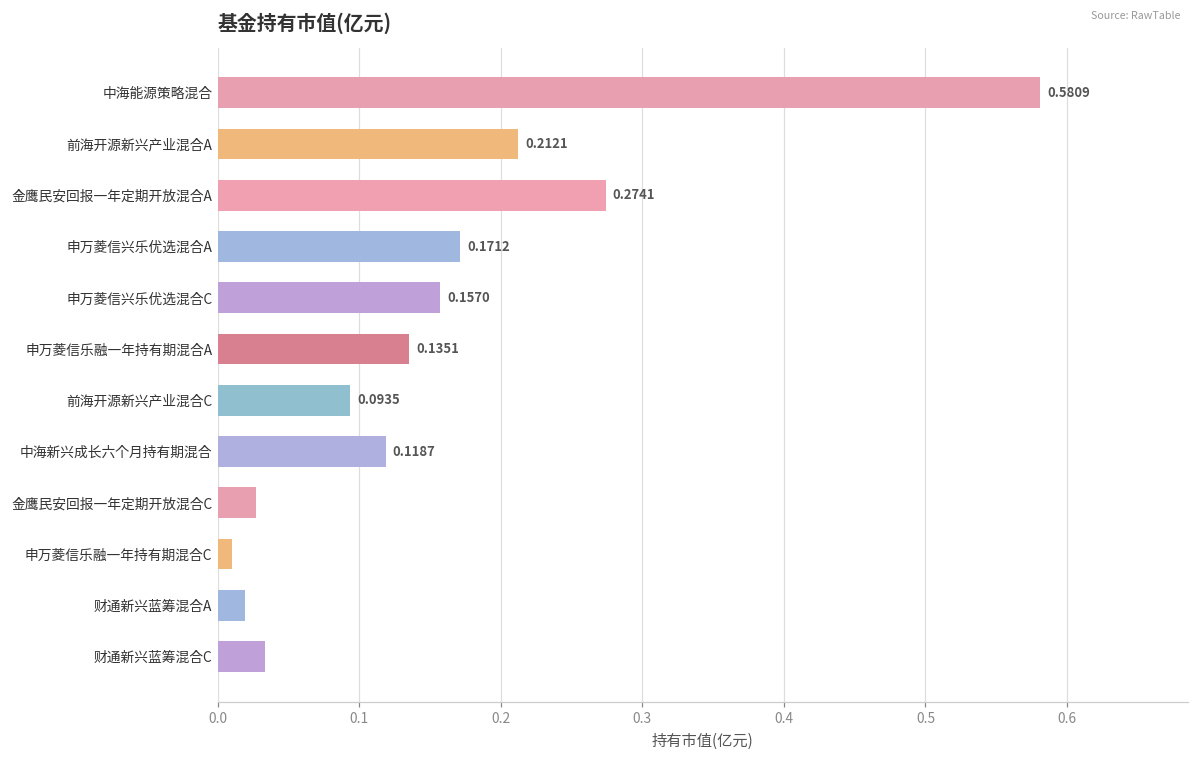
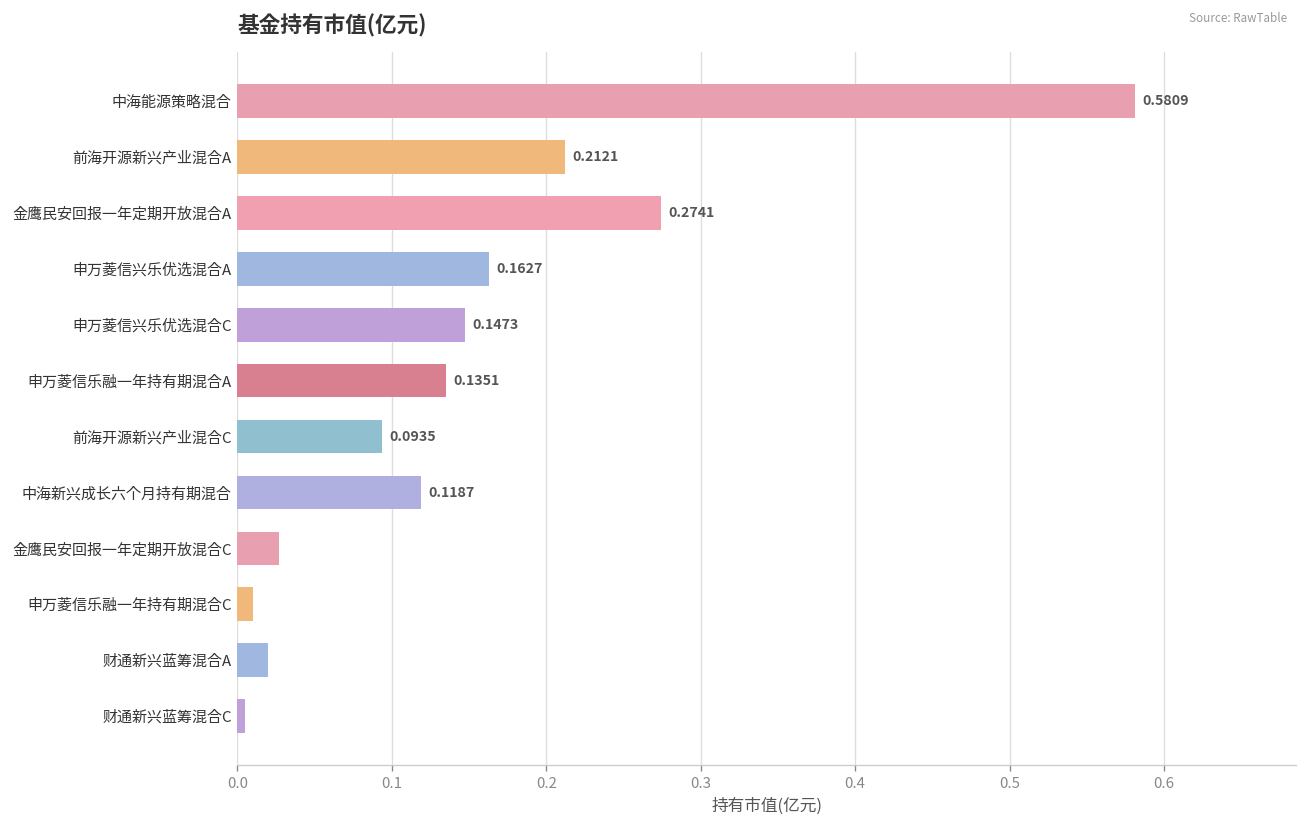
申万菱信兴乐优选混合A: 0.1712 -> 0.1627
申万菱信兴乐优选混合C: 0.1570 -> 0.1473
财通新兴蓝筹混合C: 0.033 -> 0.005
